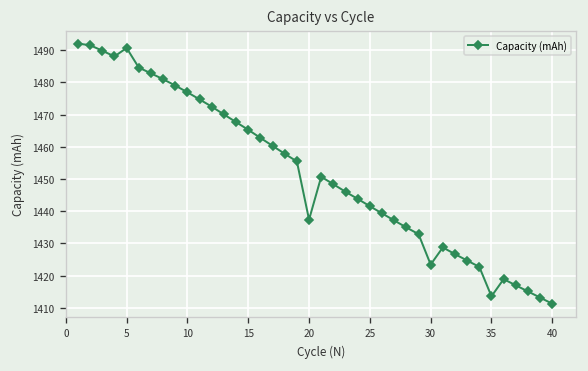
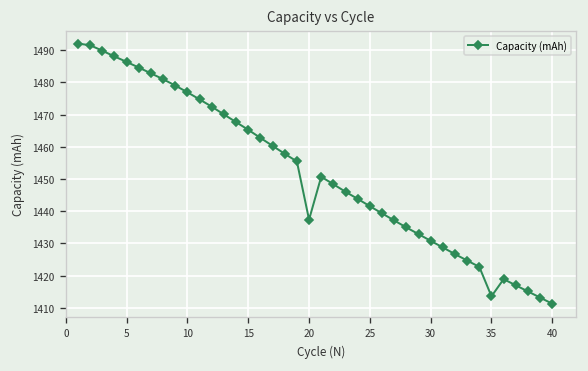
5: 1491 -> 1486
30: 1423 -> 1431
